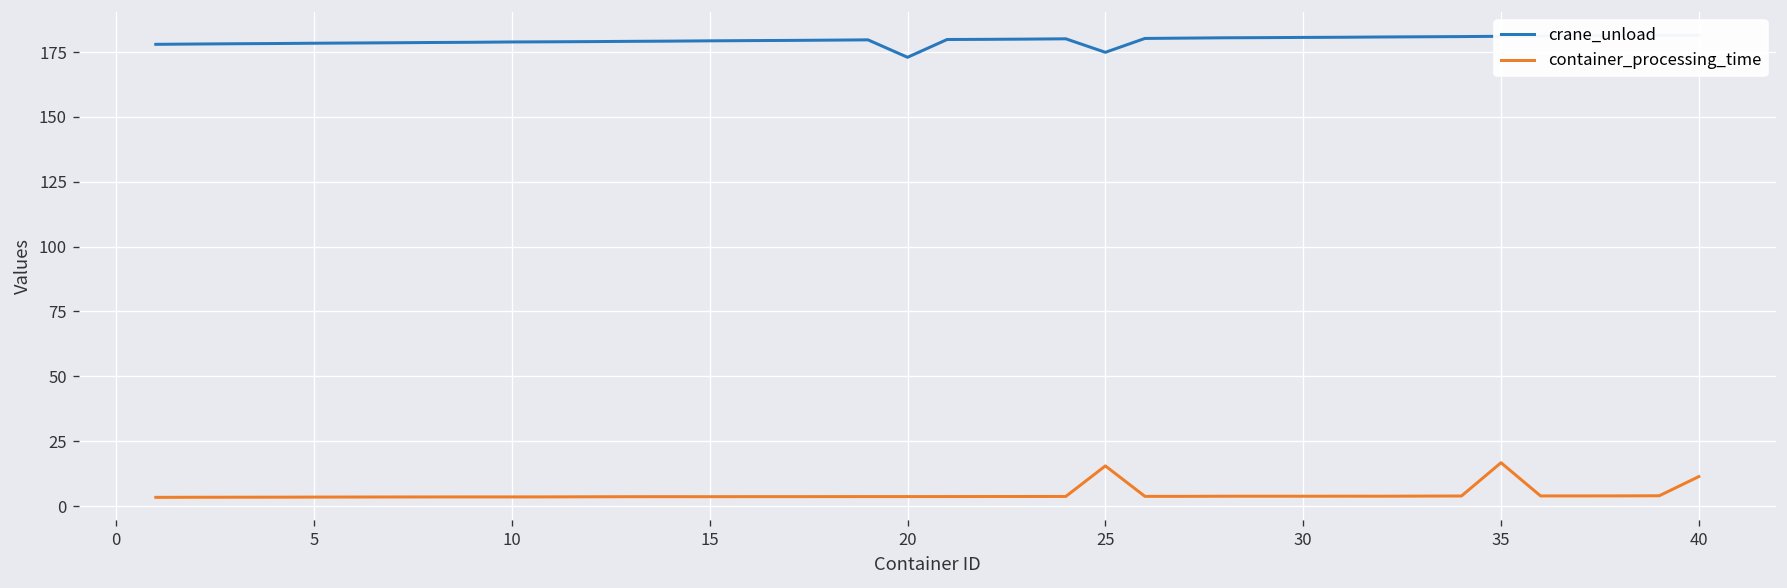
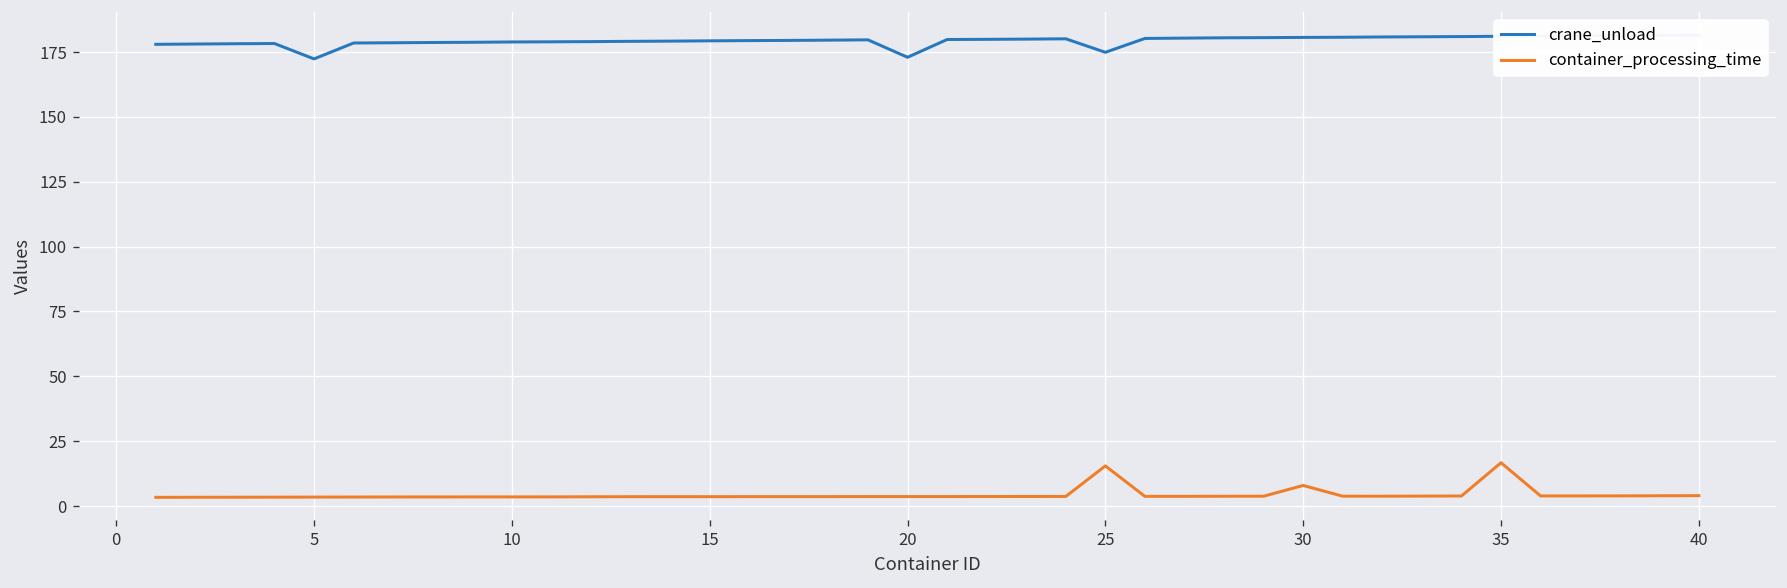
crane_unload, 5: 178 -> 172
container_processing_time, 30: 4 -> 8
container_processing_time, 40: 11 -> 4
